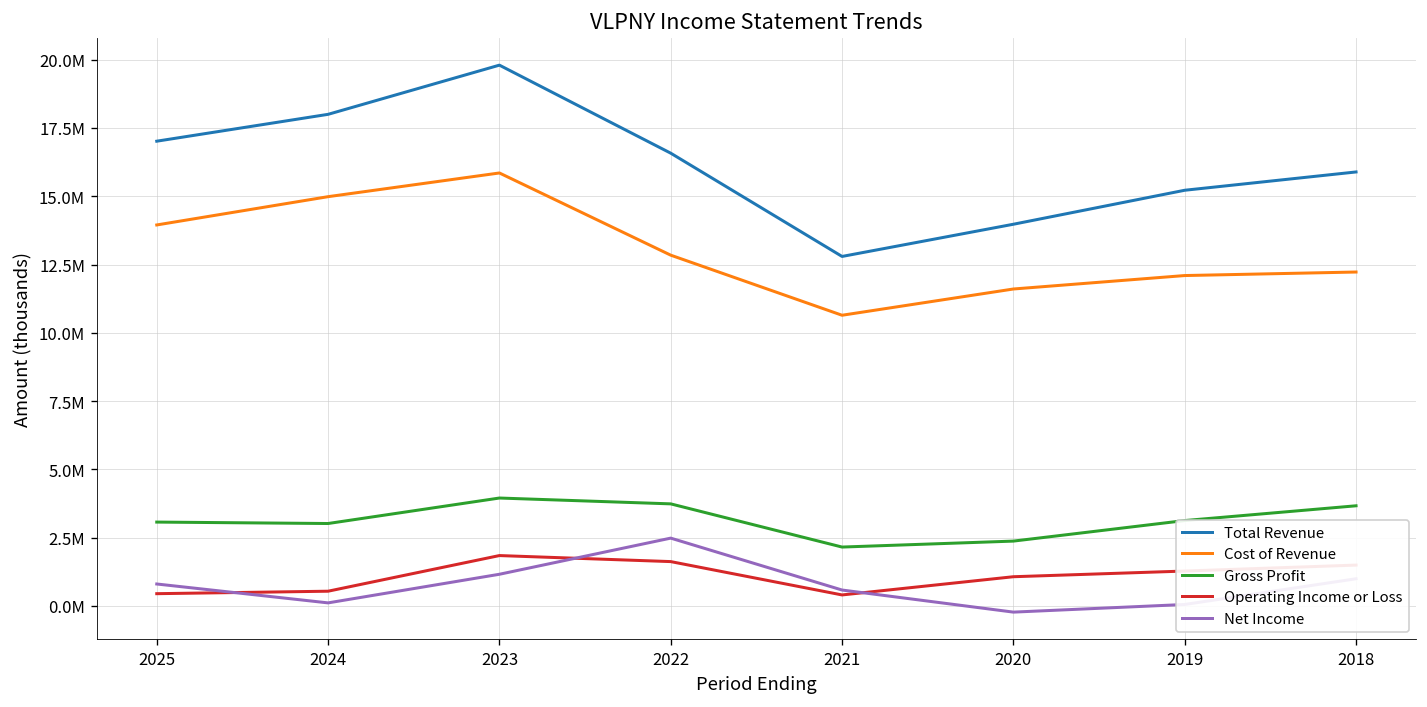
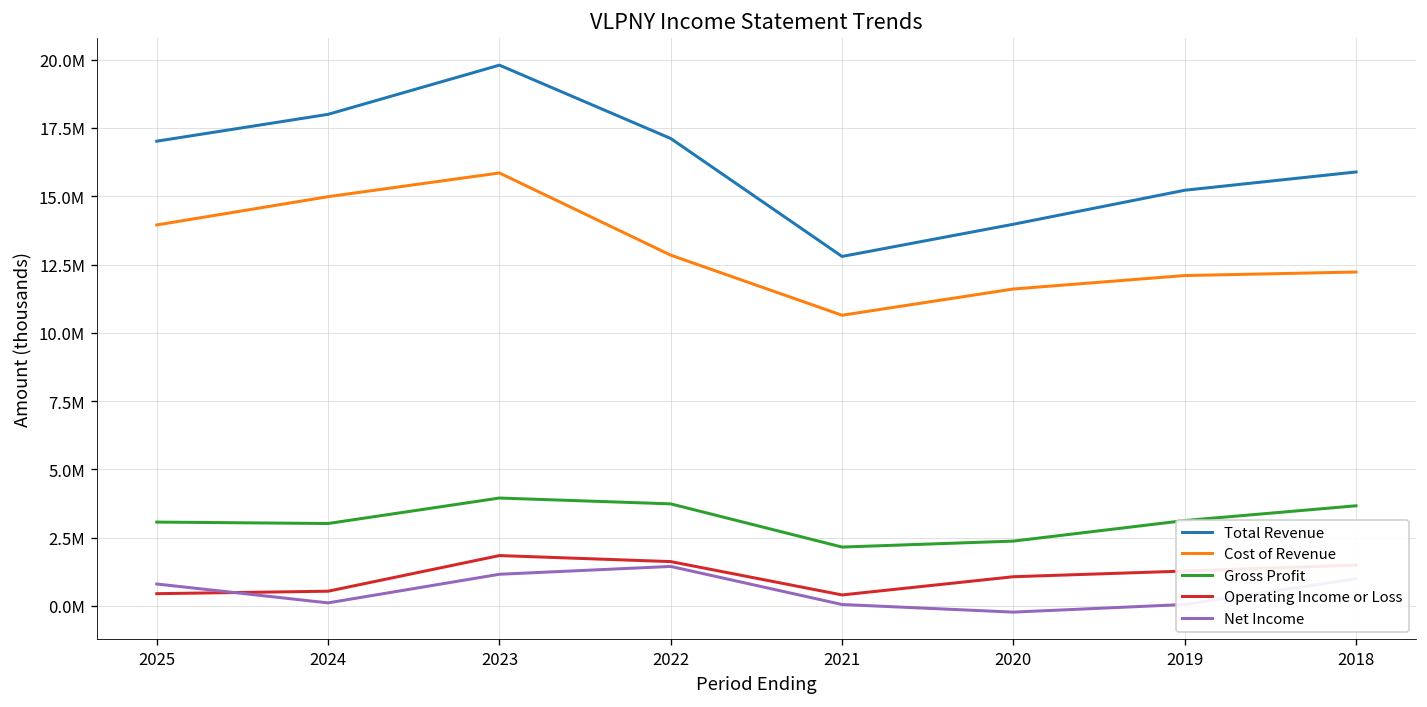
Total Revenue, 2022: 16600000 -> 17100000
Net Income, 2022: 2500000 -> 1400000
Net Income, 2021: 600000 -> 0
